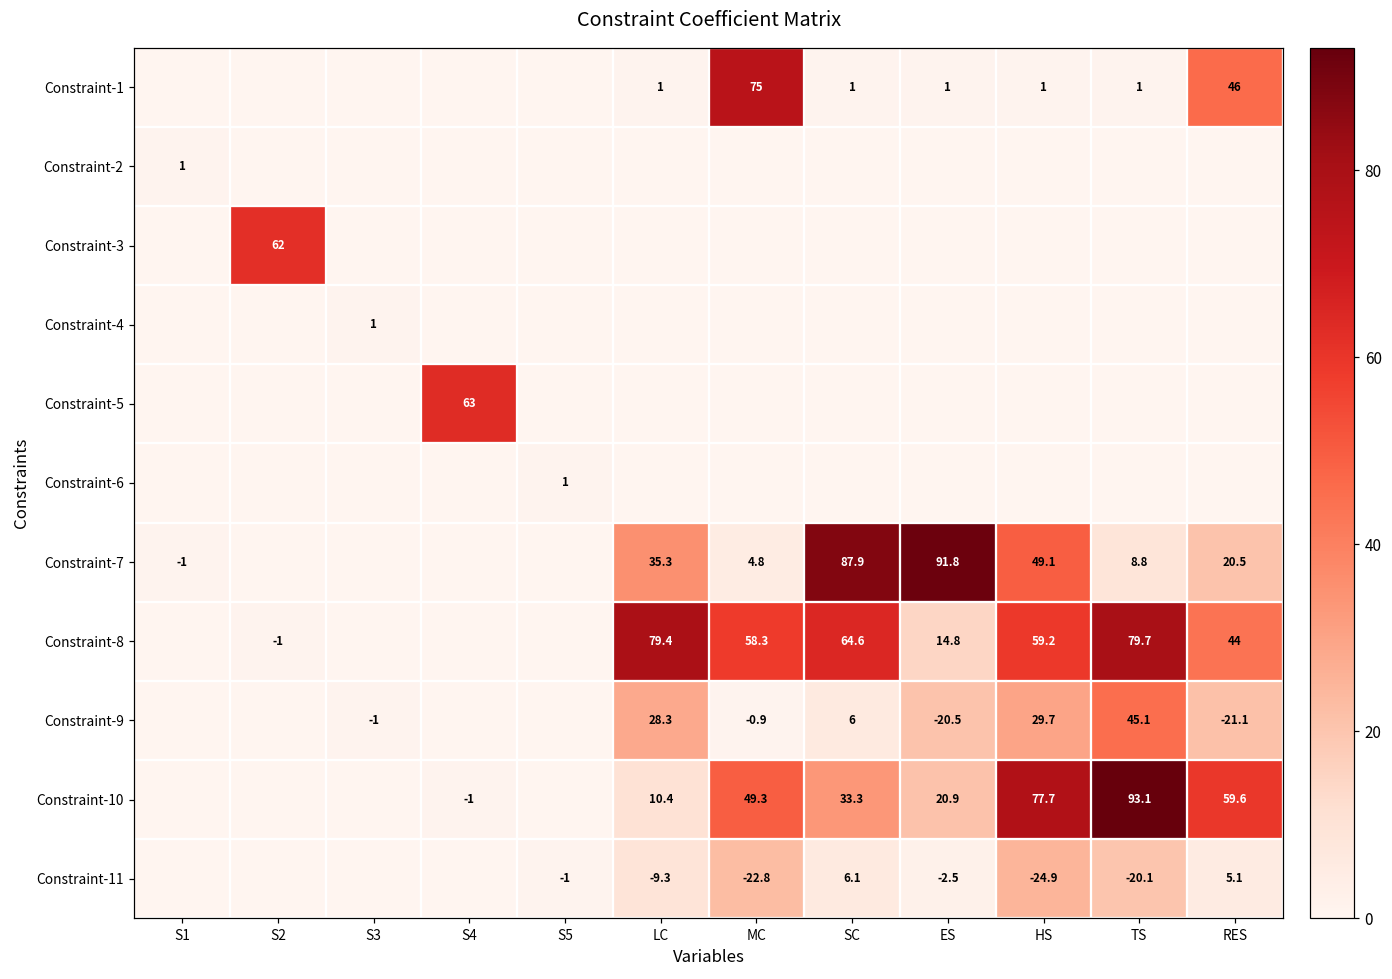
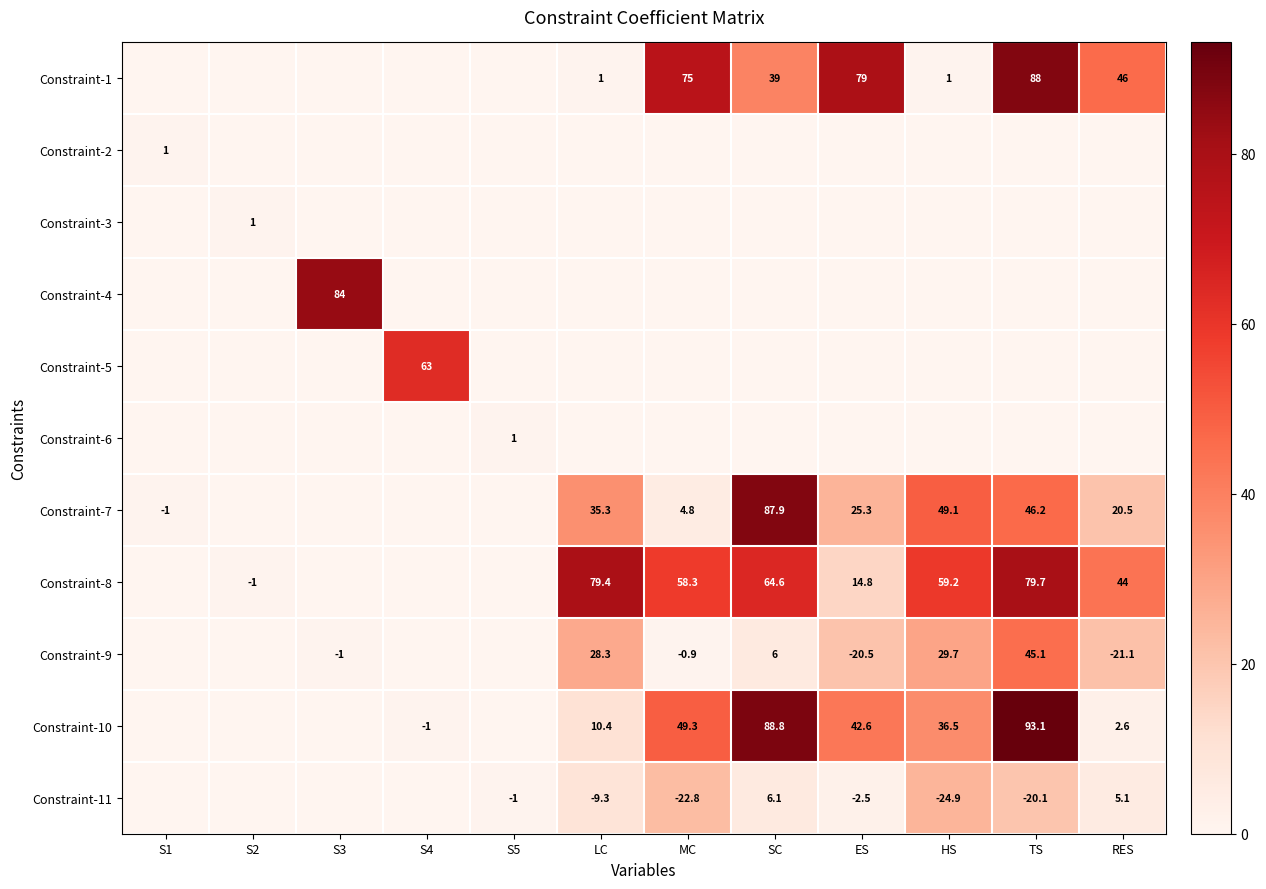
Constraint-1, SC: 1 -> 39
Constraint-1, ES: 1 -> 79
Constraint-1, TS: 1 -> 88
Constraint-3, S2: 62 -> 1
Constraint-4, S3: 1 -> 84
Constraint-7, ES: 91.8 -> 25.3
Constraint-7, TS: 8.8 -> 46.2
Constraint-10, SC: 33.3 -> 88.8
Constraint-10, ES: 20.9 -> 42.6
Constraint-10, HS: 77.7 -> 36.5
Constraint-10, RES: 59.6 -> 2.6
